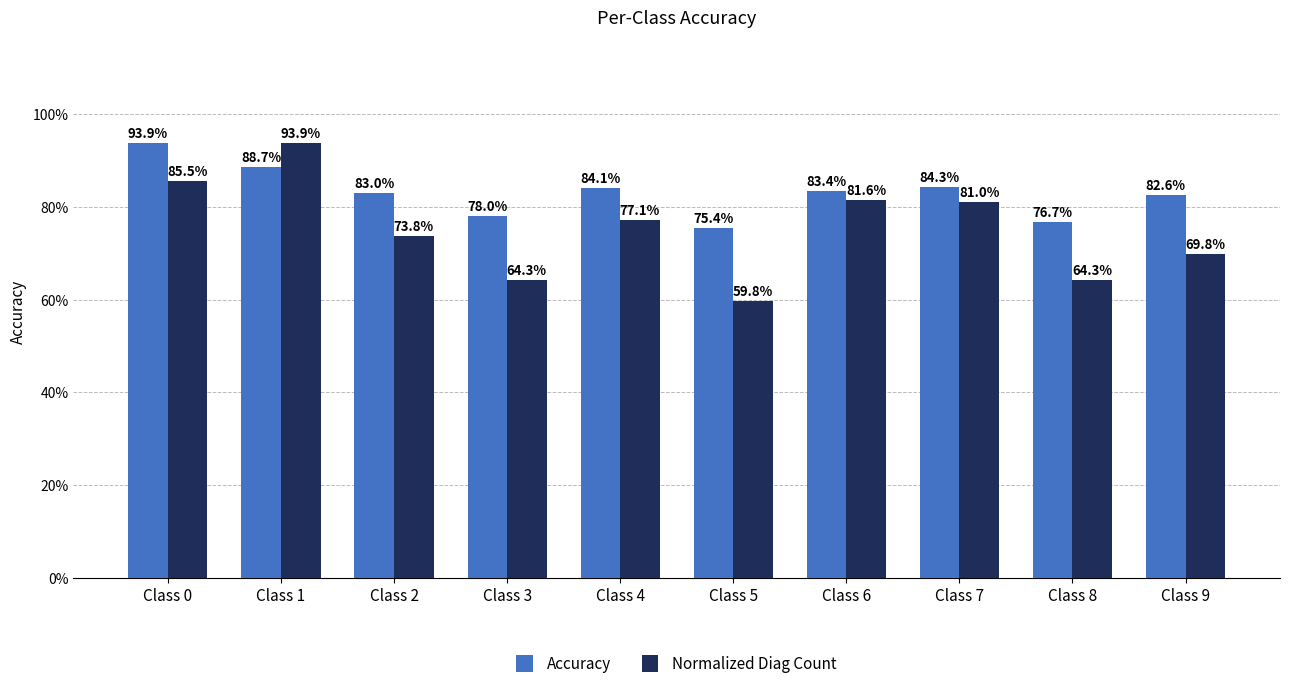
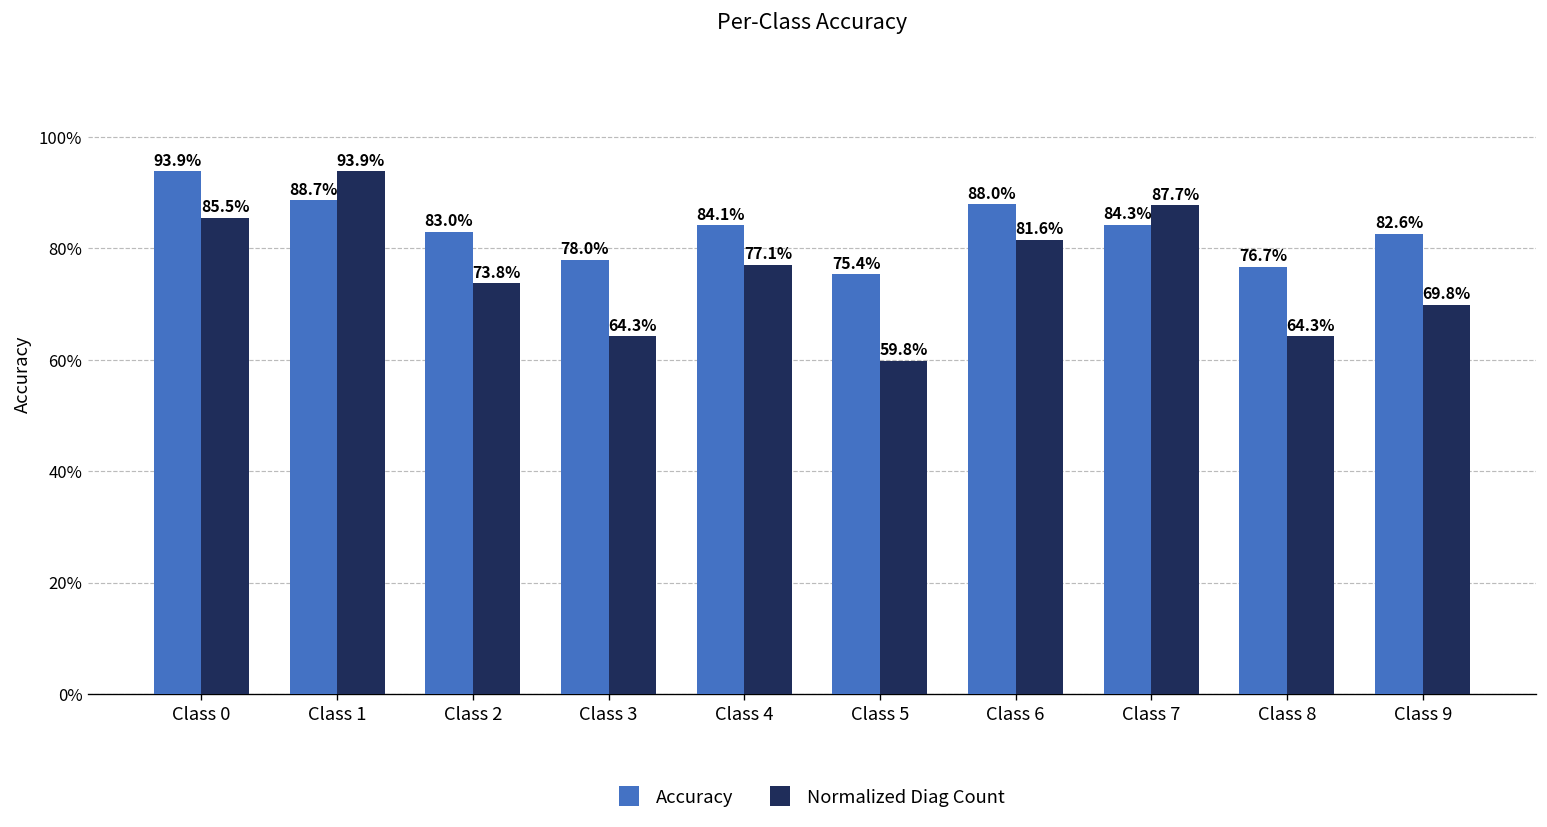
Accuracy, Class 6: 83.4% -> 88.0%
Normalized Diag Count, Class 7: 81.0% -> 87.7%
